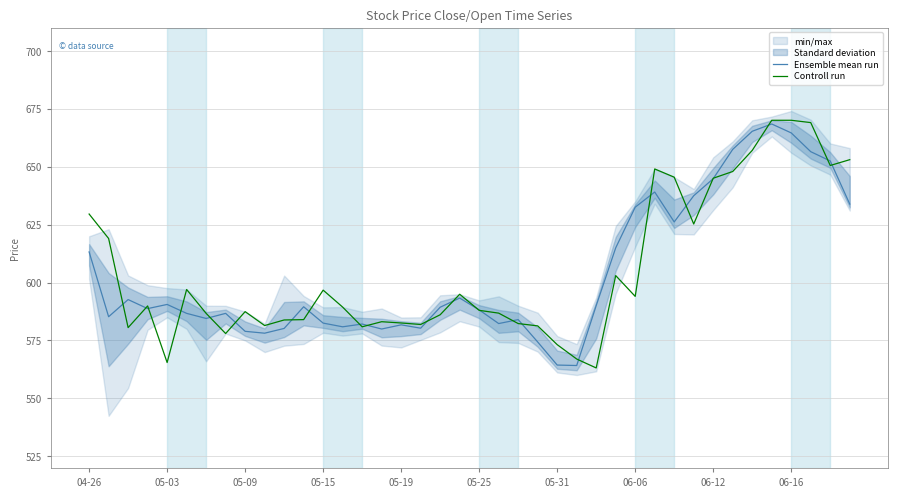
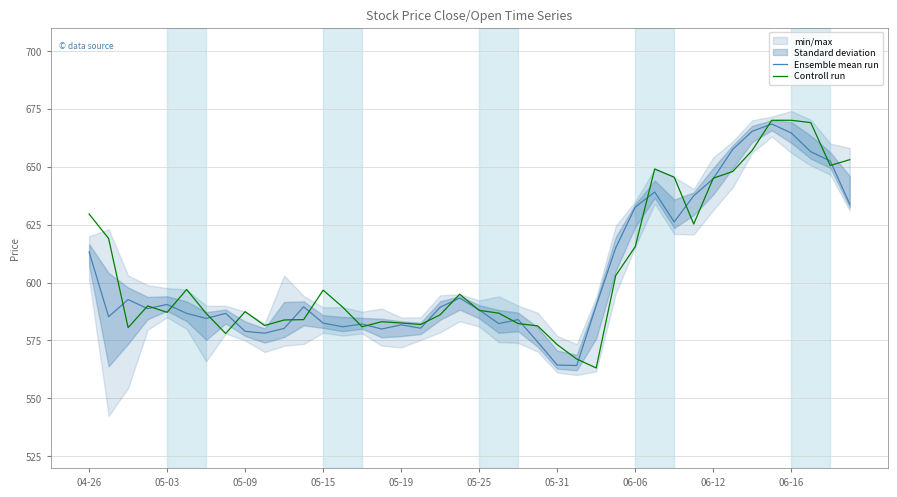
Controll run, 05-03: 565 -> 587
Controll run, 06-06: 594 -> 615
